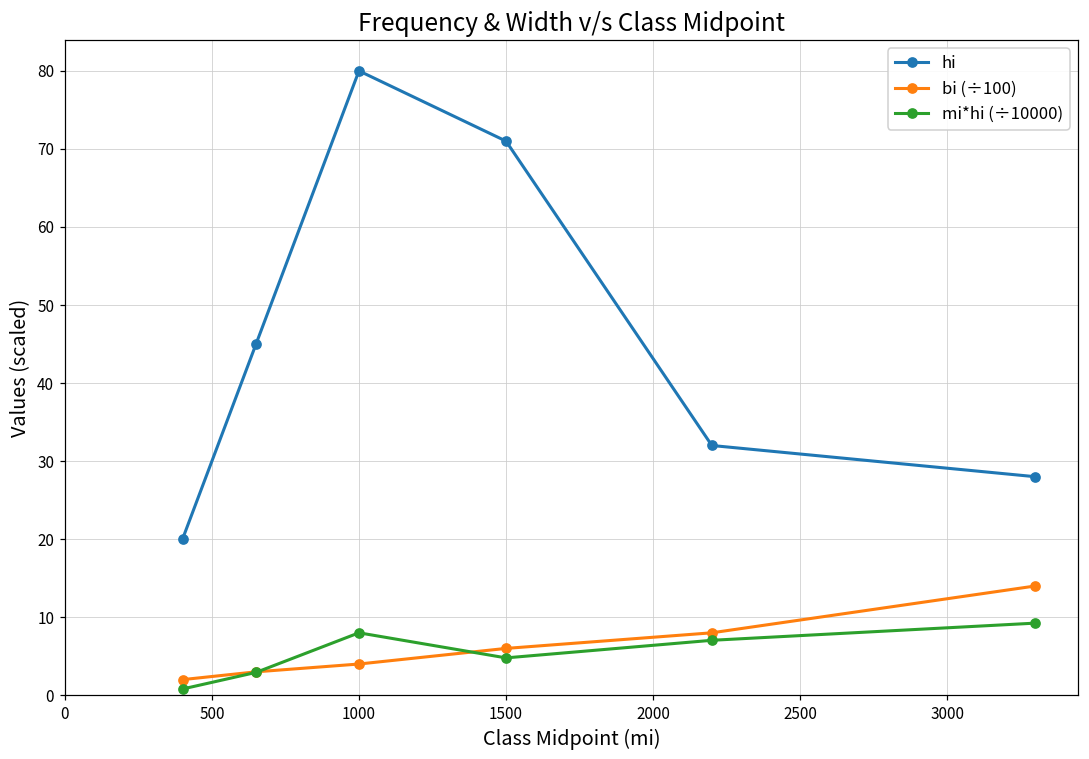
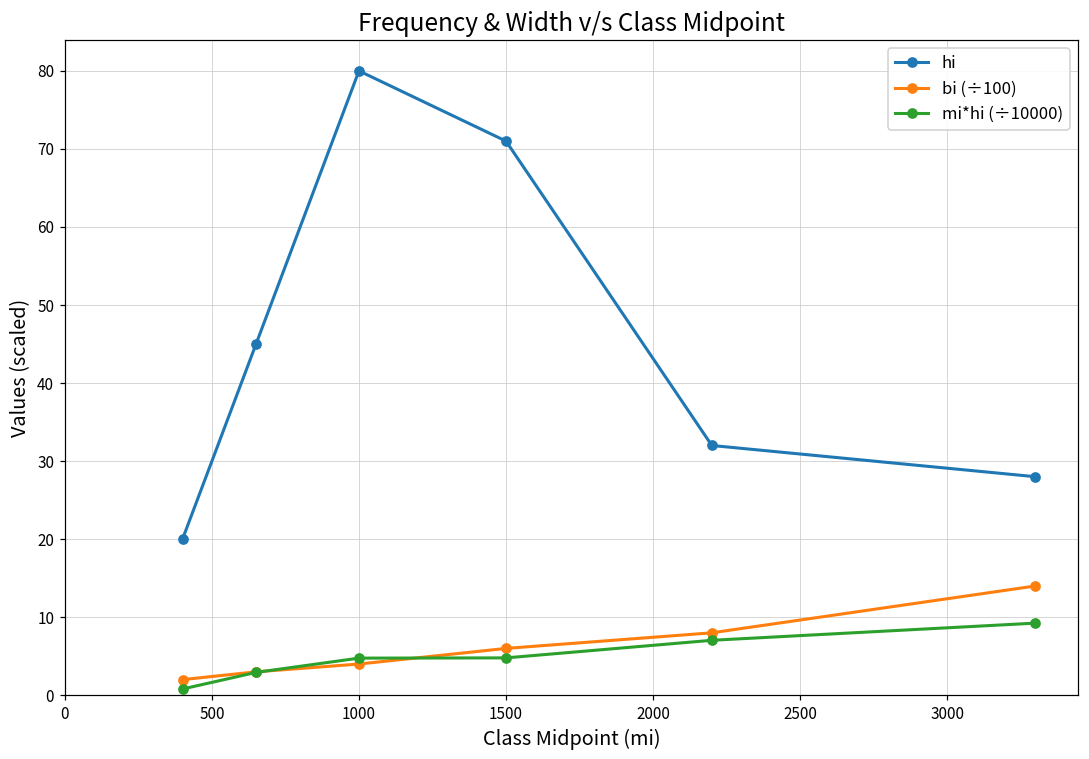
mi*hi (÷10000), 1000: 8 -> 5
